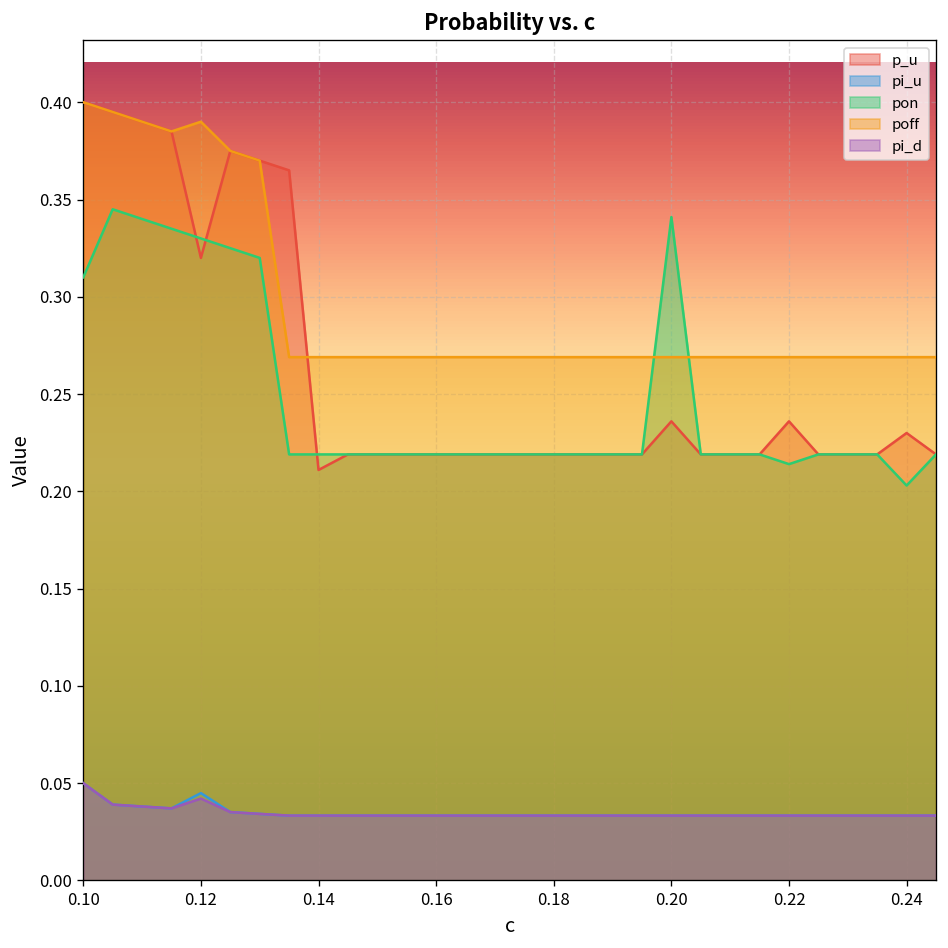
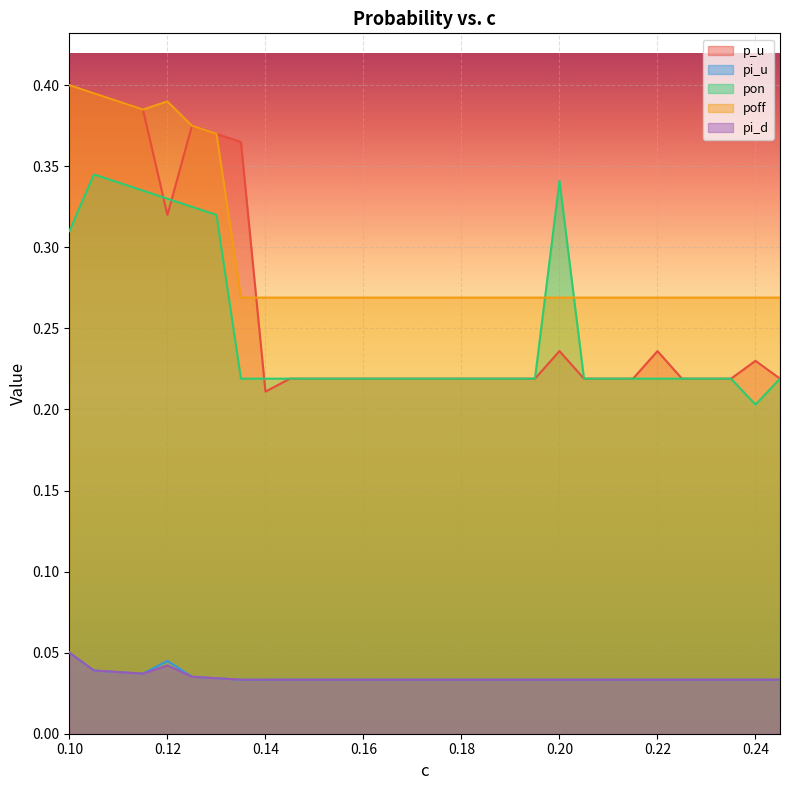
pon, 0.22: 0.214 -> 0.219
